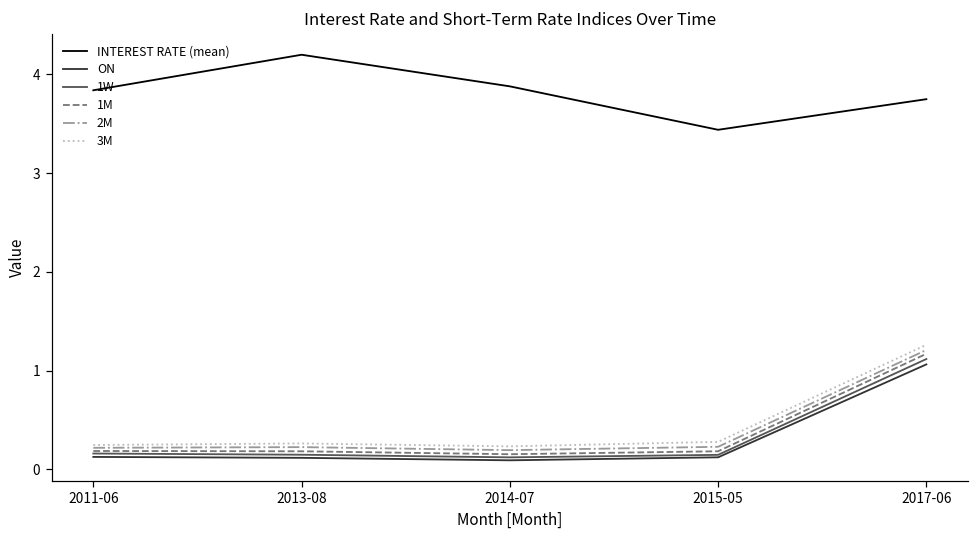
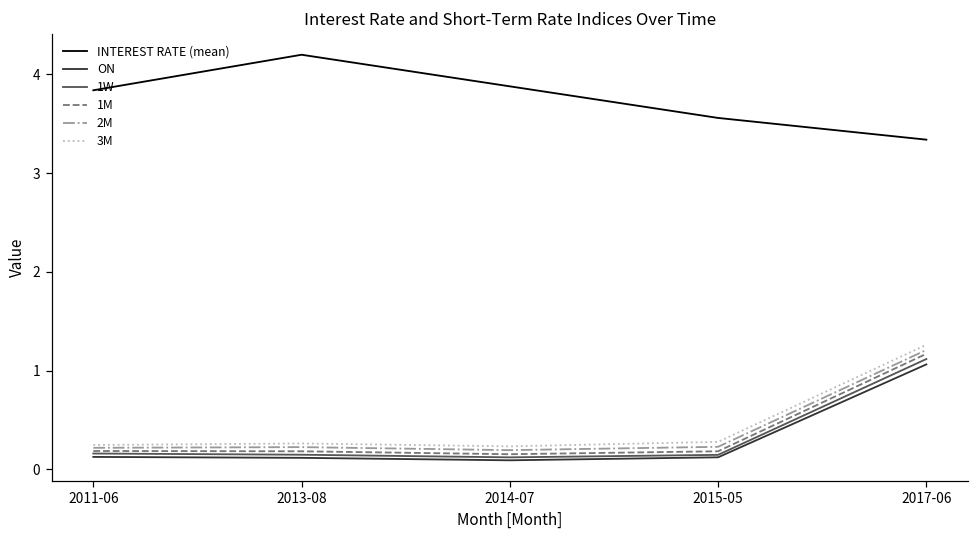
INTEREST RATE (mean), 2015-05: 3.4 -> 3.6
INTEREST RATE (mean), 2017-06: 3.8 -> 3.3
